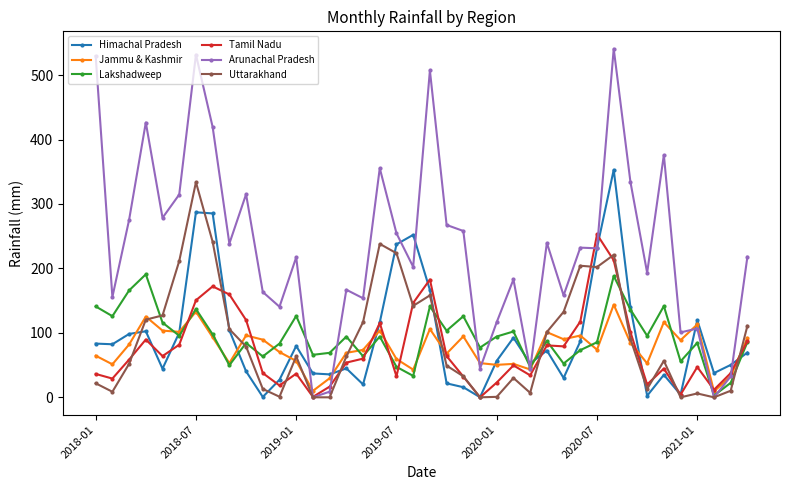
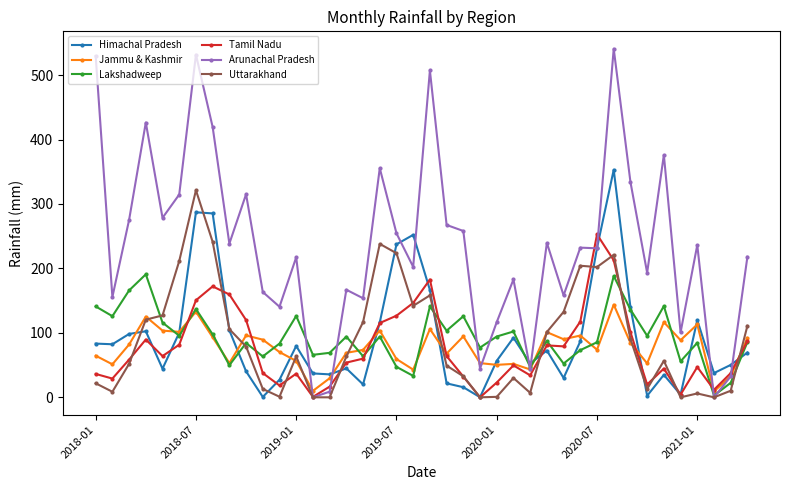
Uttarakhand, 2018-07: 330 -> 320
Tamil Nadu, 2019-07: 30 -> 130
Arunachal Pradesh, 2021-01: 110 -> 240
